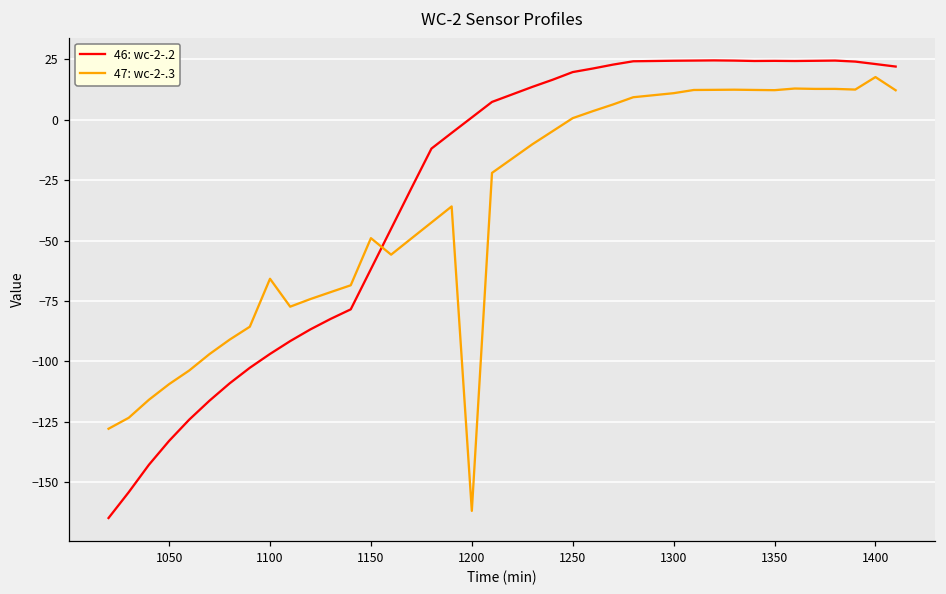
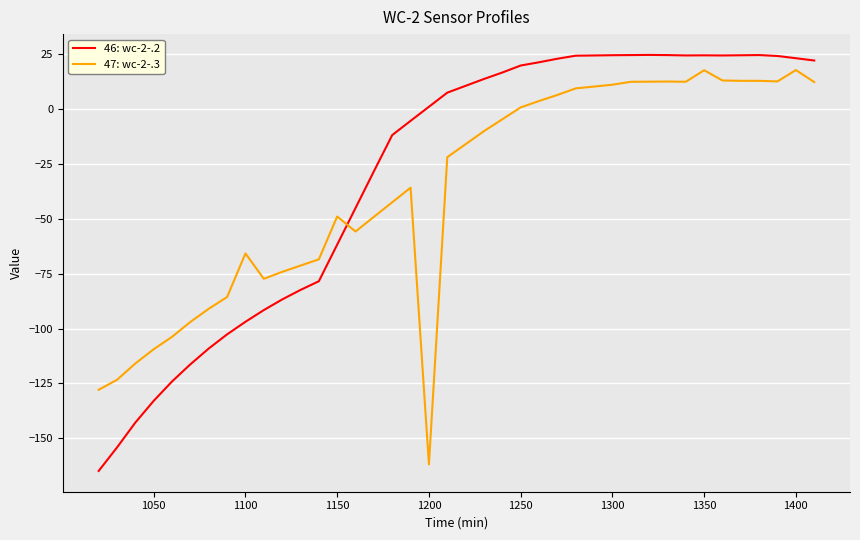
47: wc-2-.3, 1350: 12 -> 18
